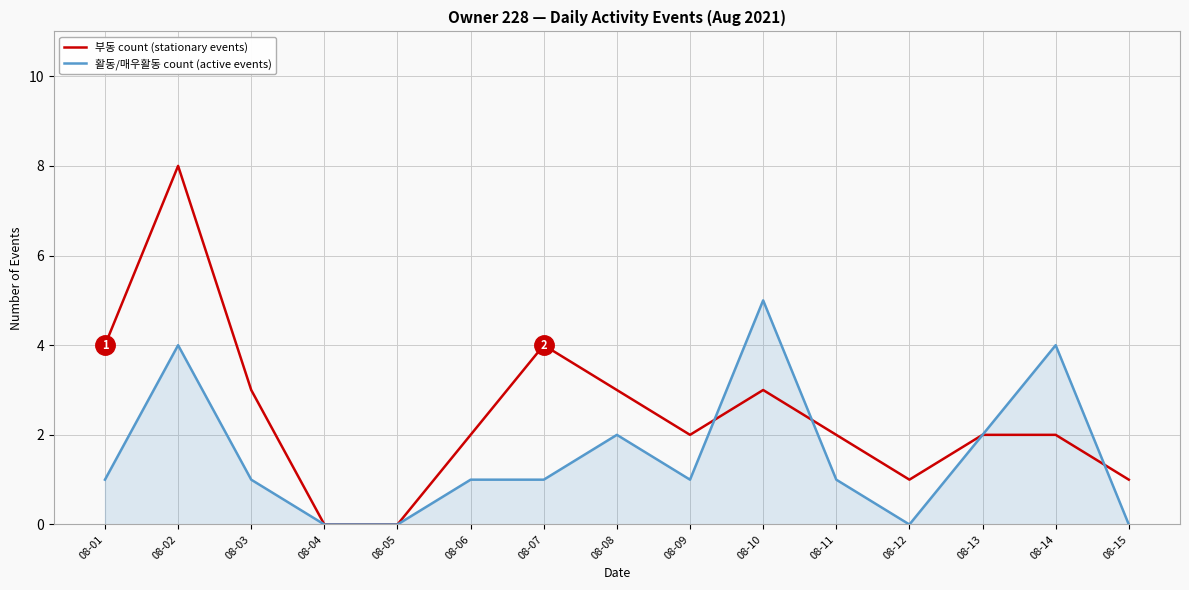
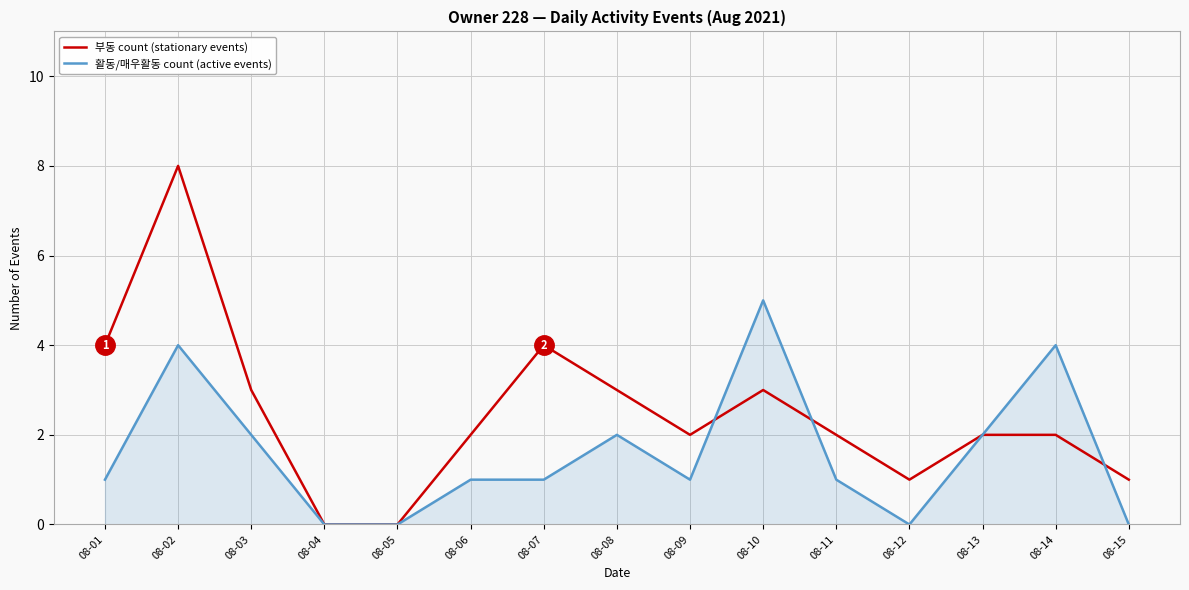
활동/매우활동 count (active events), 08-03: 1 -> 2
